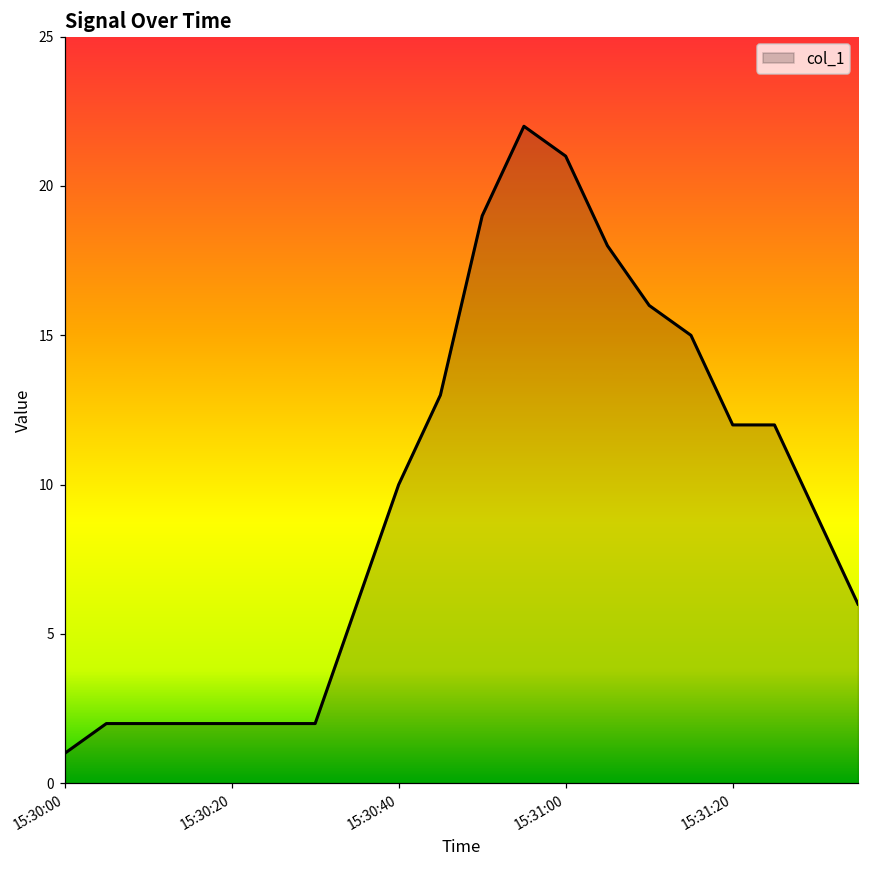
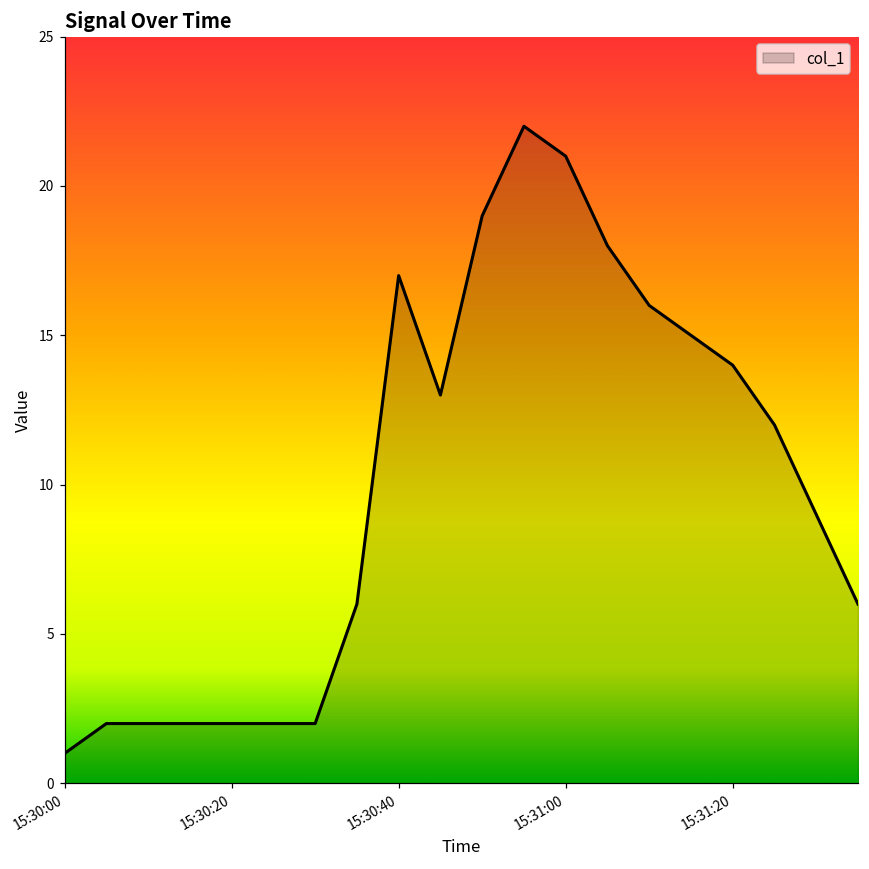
15:30:40: 10 -> 17
15:31:20: 12 -> 14
